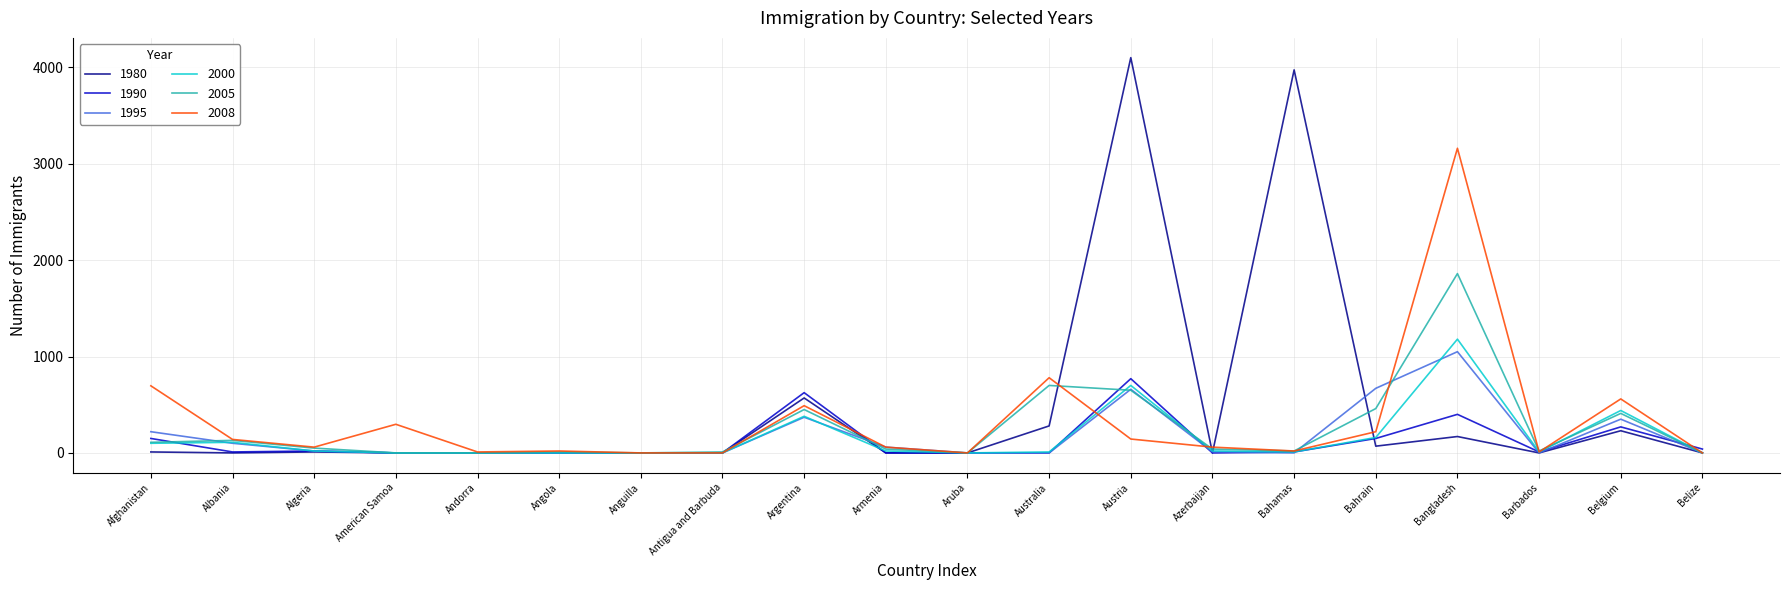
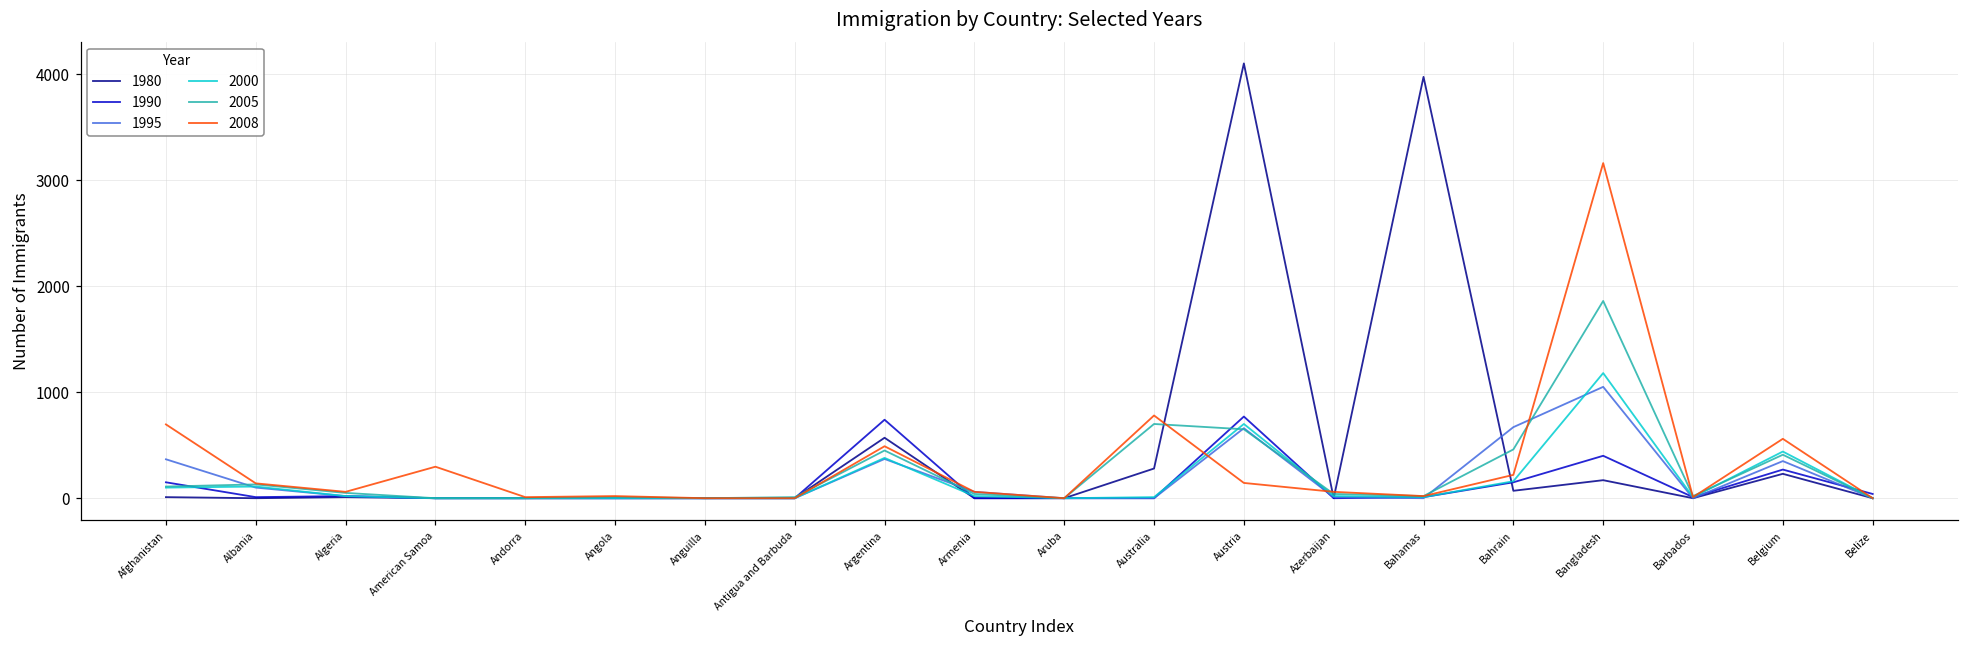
1995, Afghanistan: 200 -> 400
1990, Argentina: 600 -> 700
